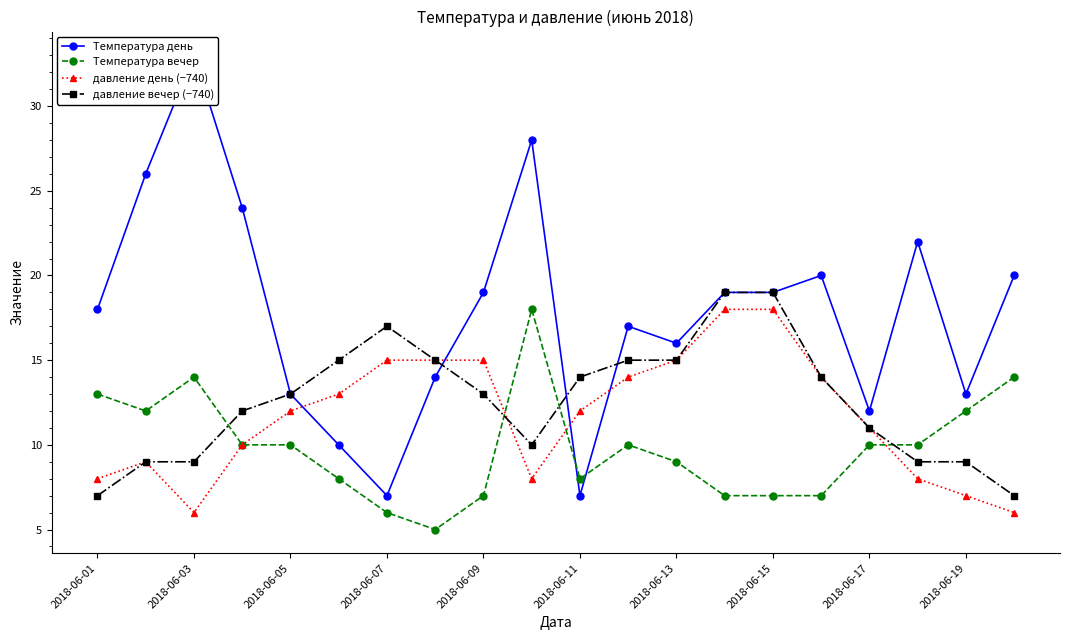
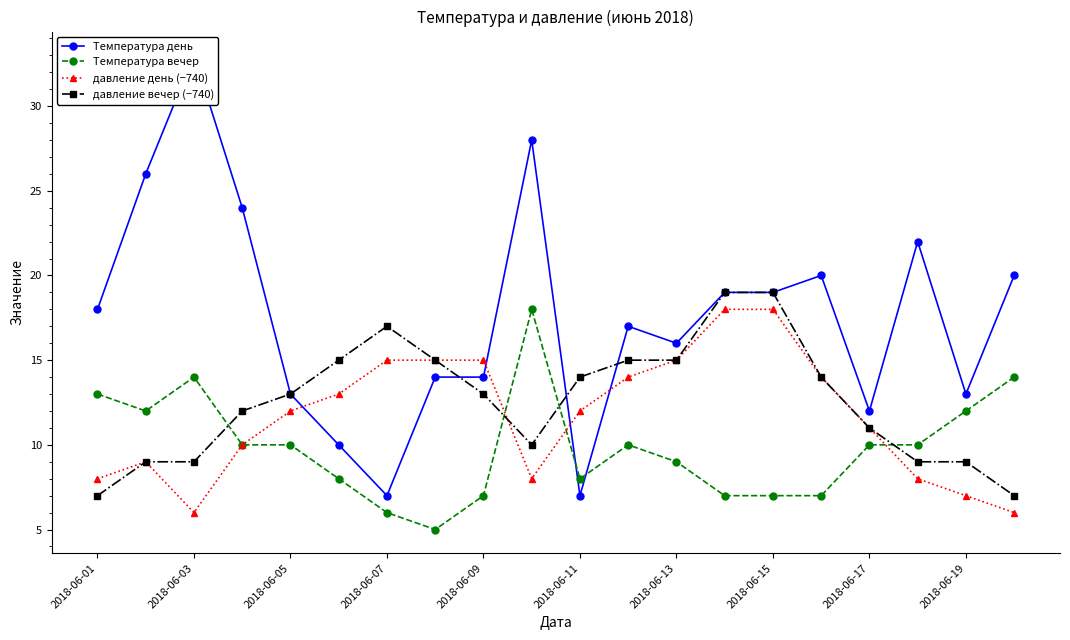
Температура день, 2018-06-09: 19 -> 14
